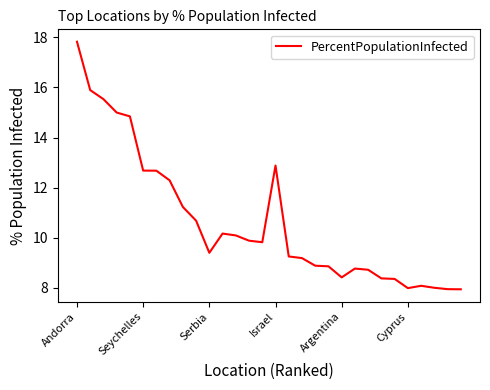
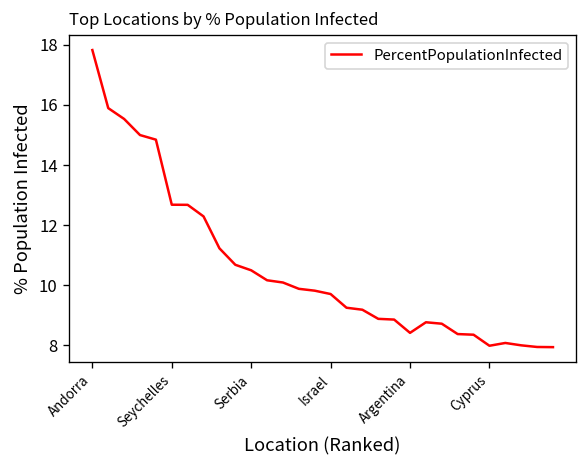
Serbia: 9.4 -> 10.5
Israel: 12.9 -> 9.7
